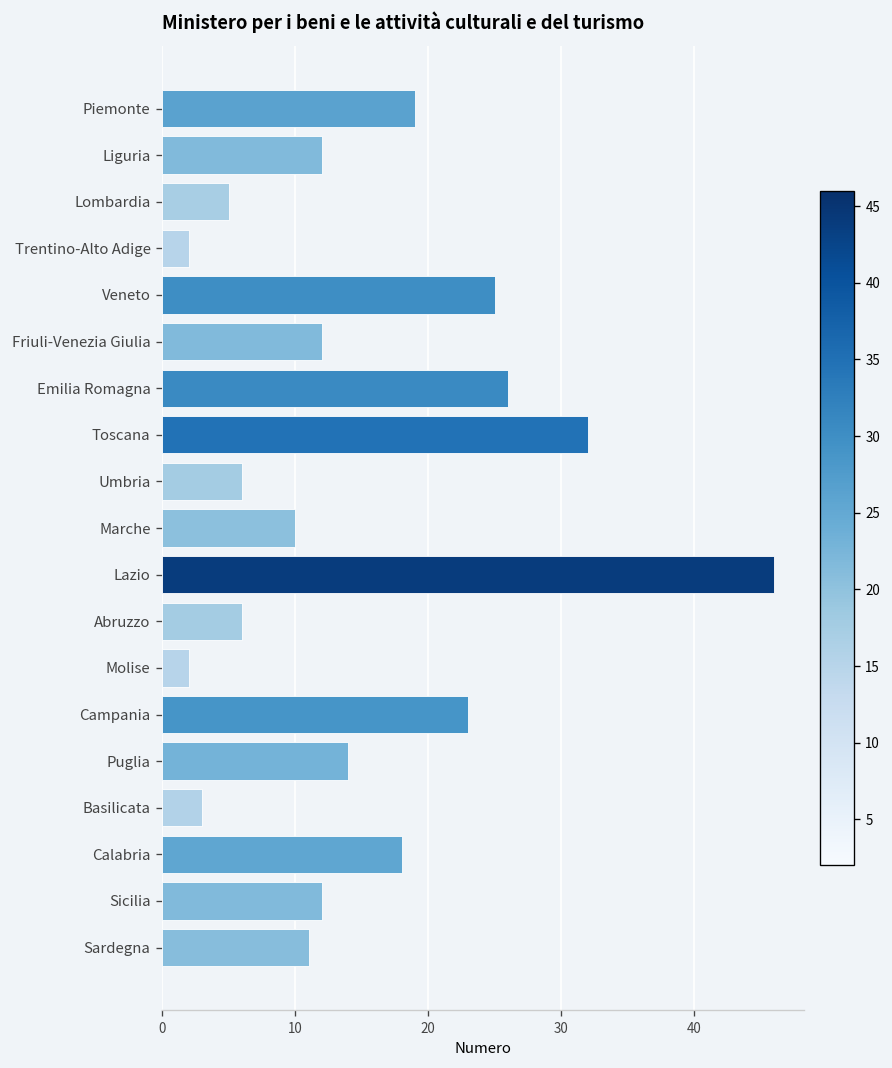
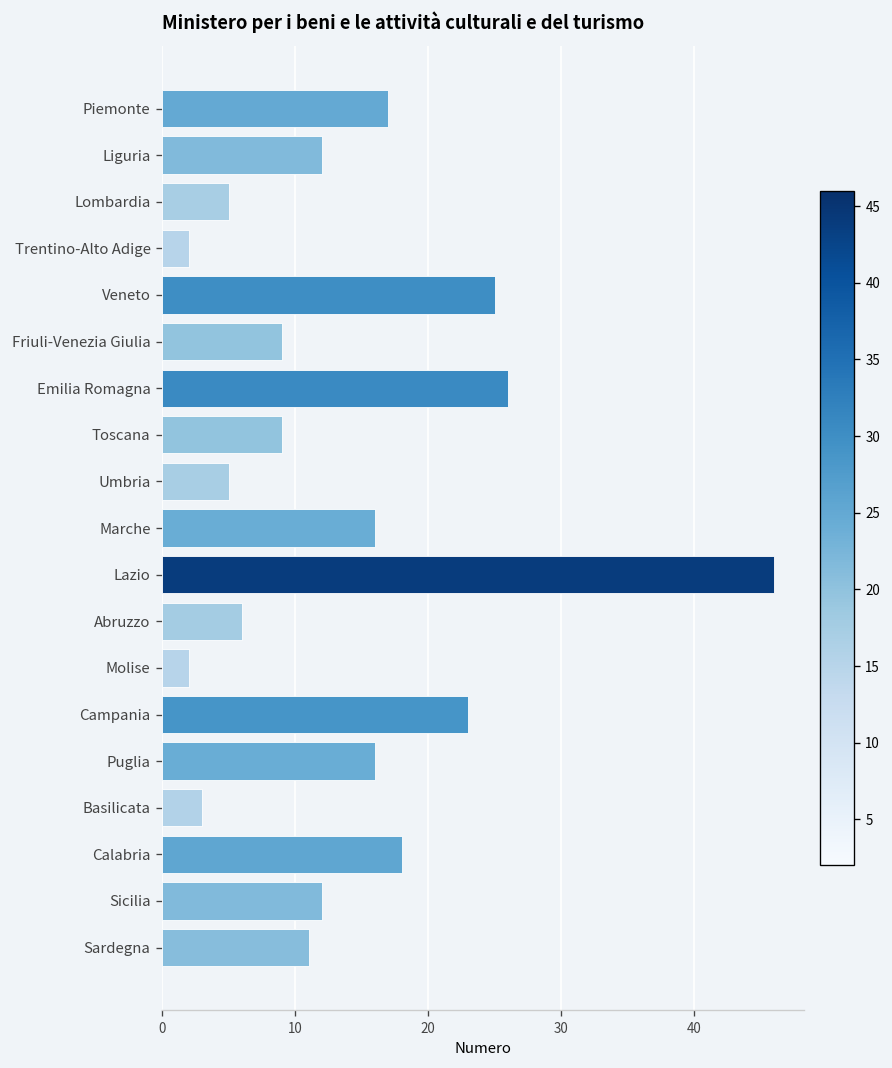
Piemonte: 19 -> 17
Friuli-Venezia Giulia: 12 -> 9
Toscana: 32 -> 9
Umbria: 6 -> 5
Marche: 10 -> 16
Puglia: 14 -> 16
